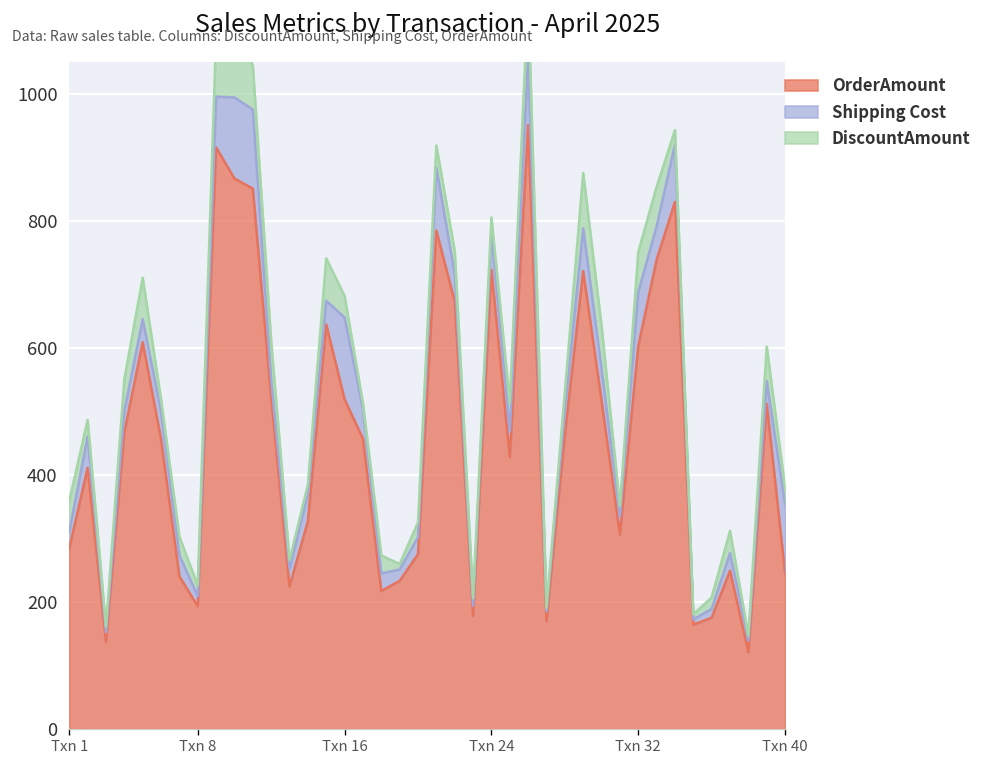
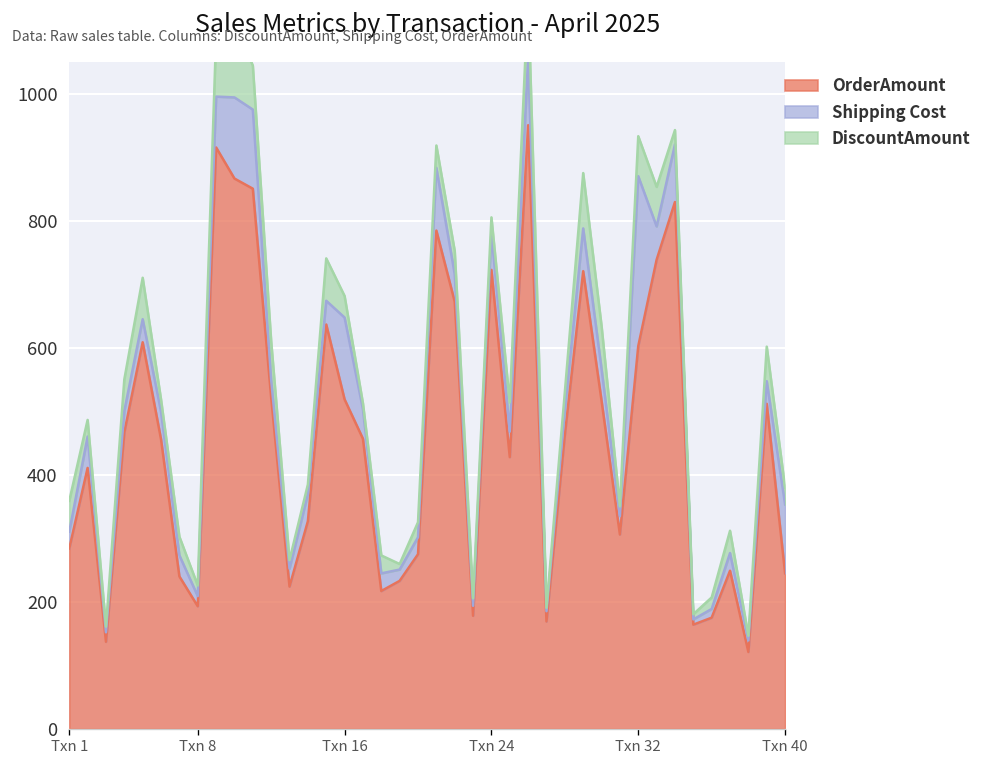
Shipping Cost, Txn 32: 90 -> 270
